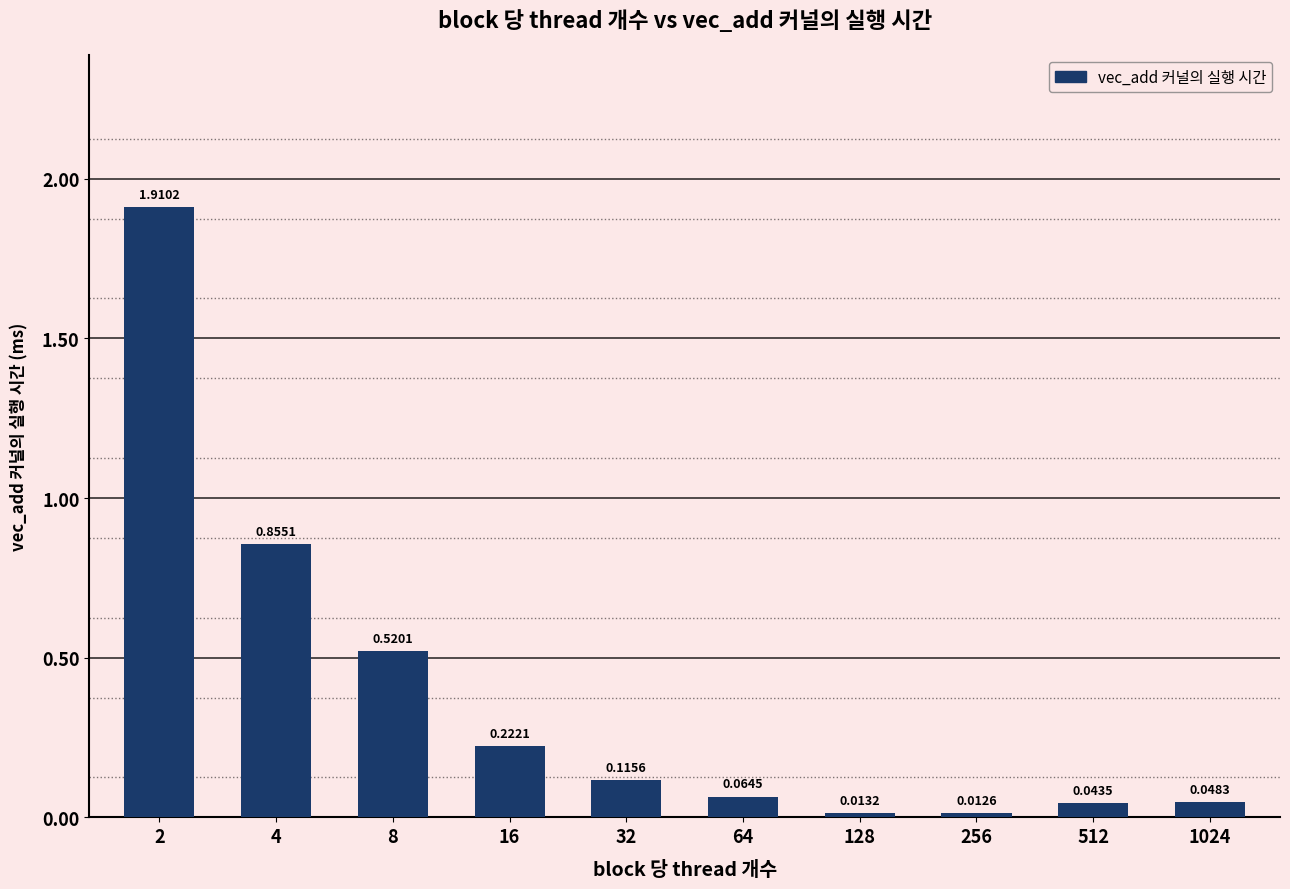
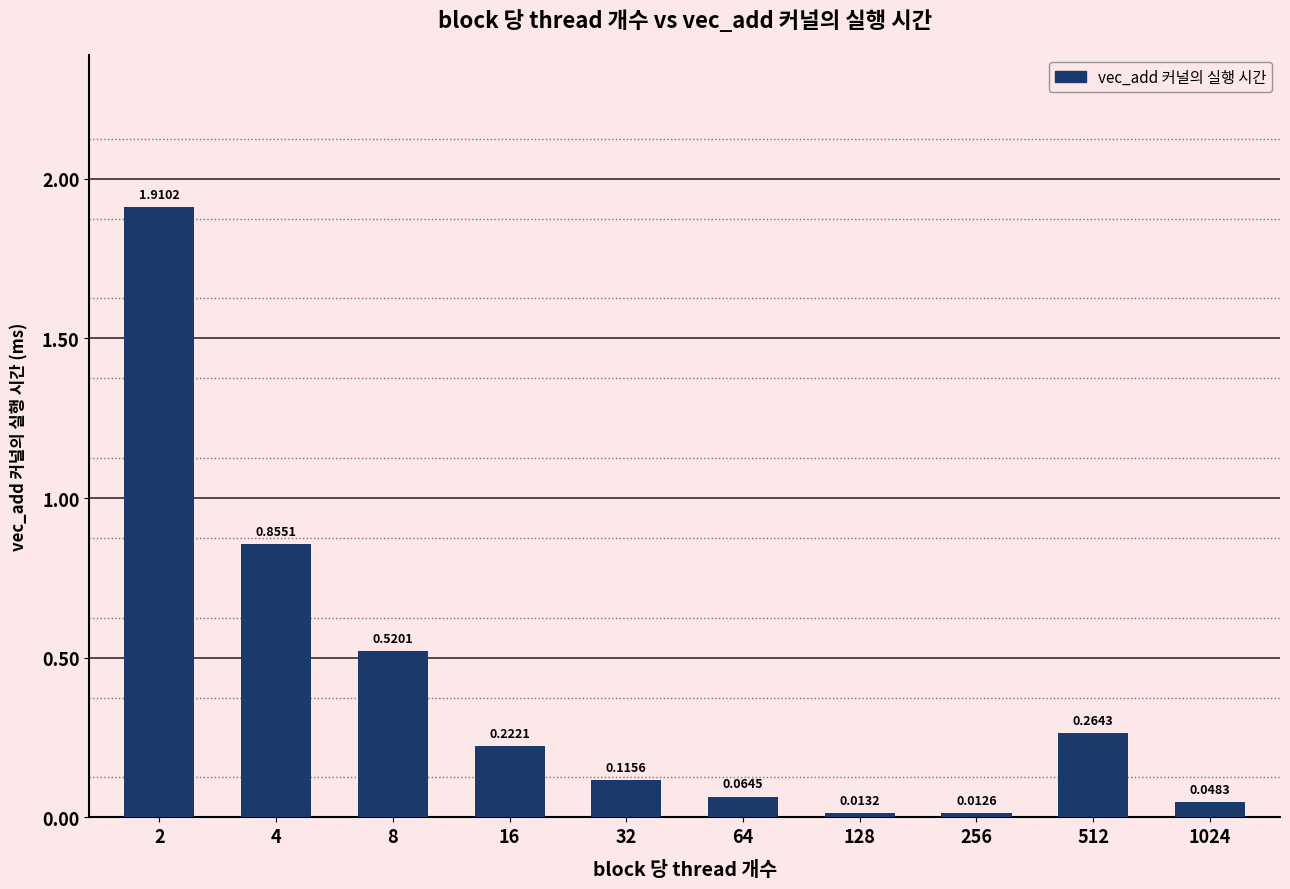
512: 0.0435 -> 0.2643
